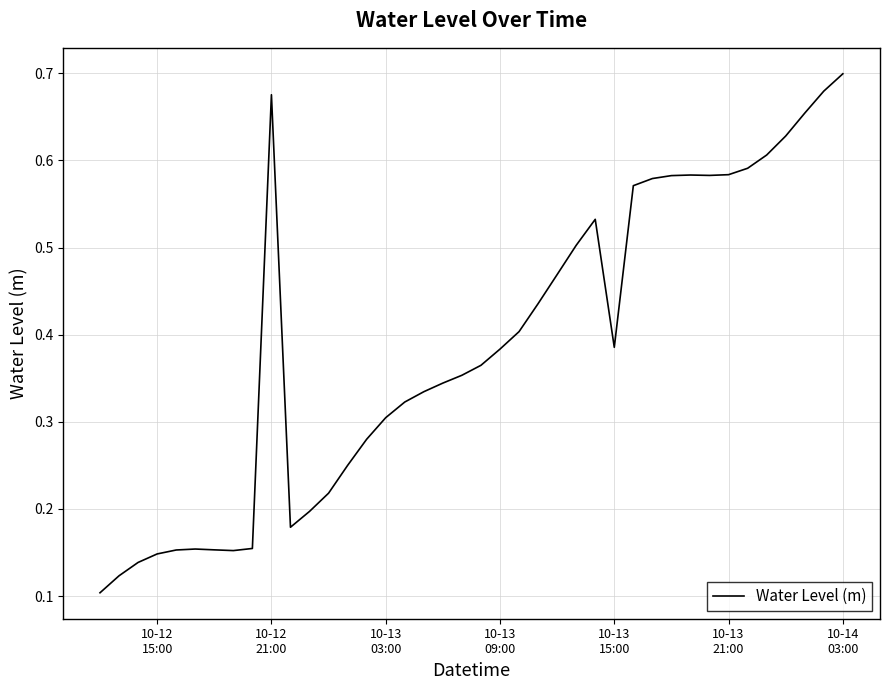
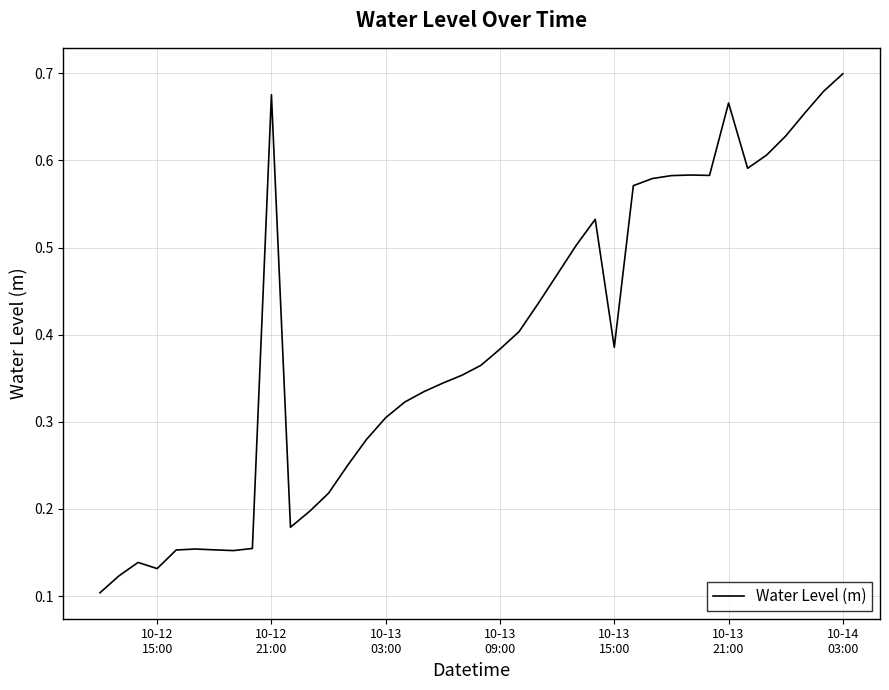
10-12 15:00: 0.15 -> 0.13
10-13 21:00: 0.58 -> 0.67
